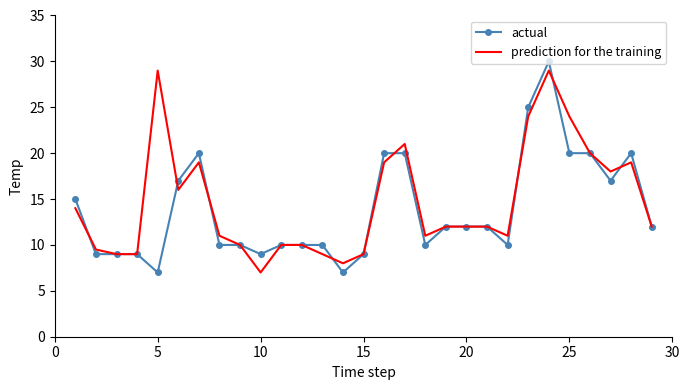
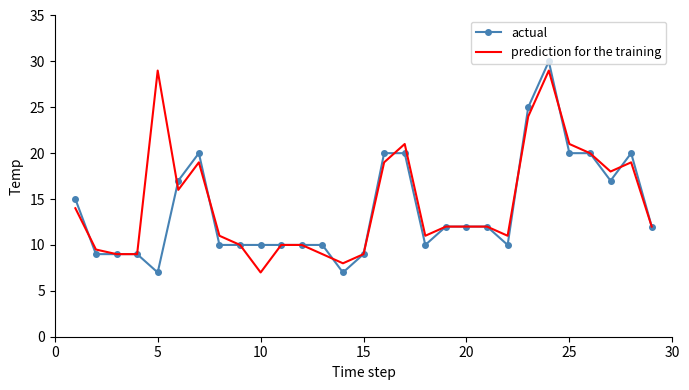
actual, 10: 9 -> 10
prediction for the training, 25: 24 -> 21
